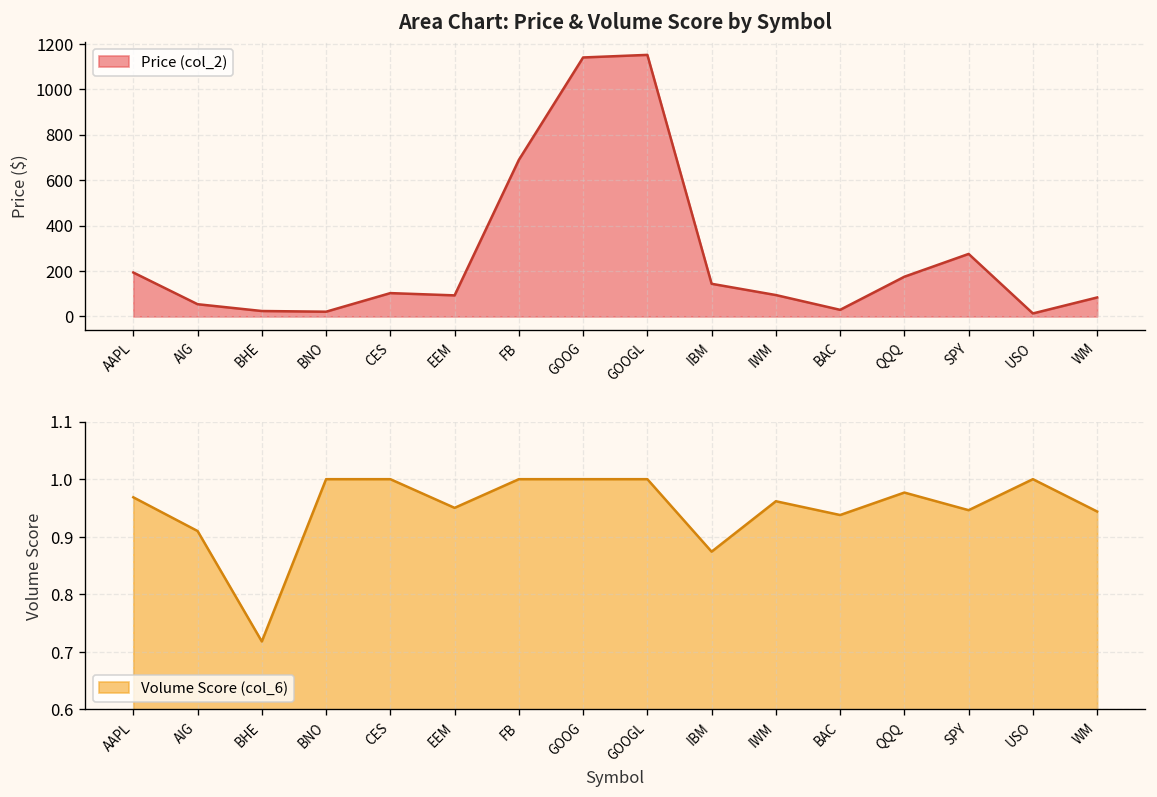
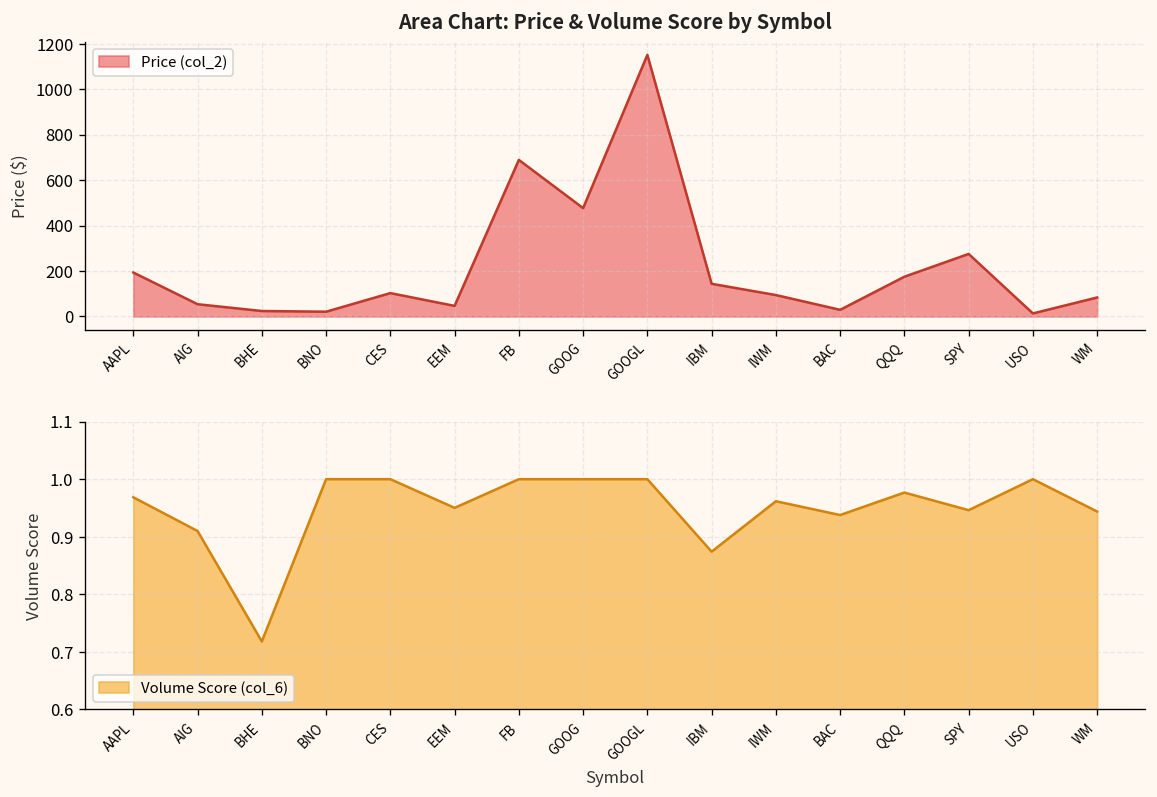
Area Chart: Price & Volume Score by Symbol, EEM: 90 -> 50
Area Chart: Price & Volume Score by Symbol, GOOG: 1140 -> 480
